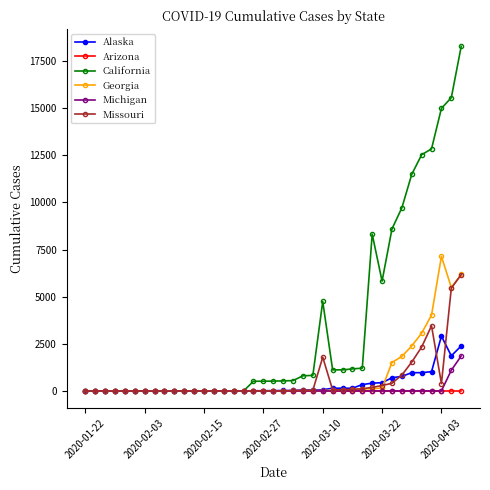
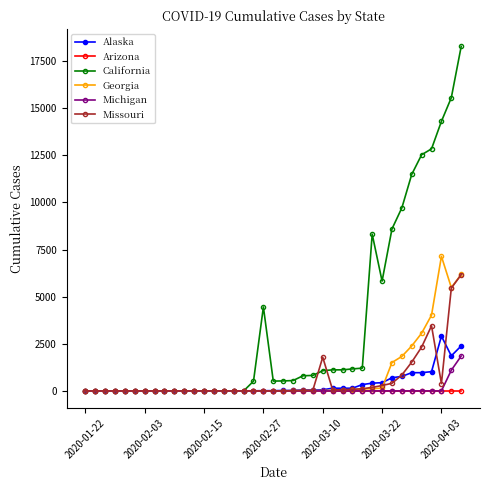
California, 2020-02-27: 500 -> 4500
California, 2020-03-10: 4700 -> 1100
California, 2020-04-03: 15000 -> 14300
